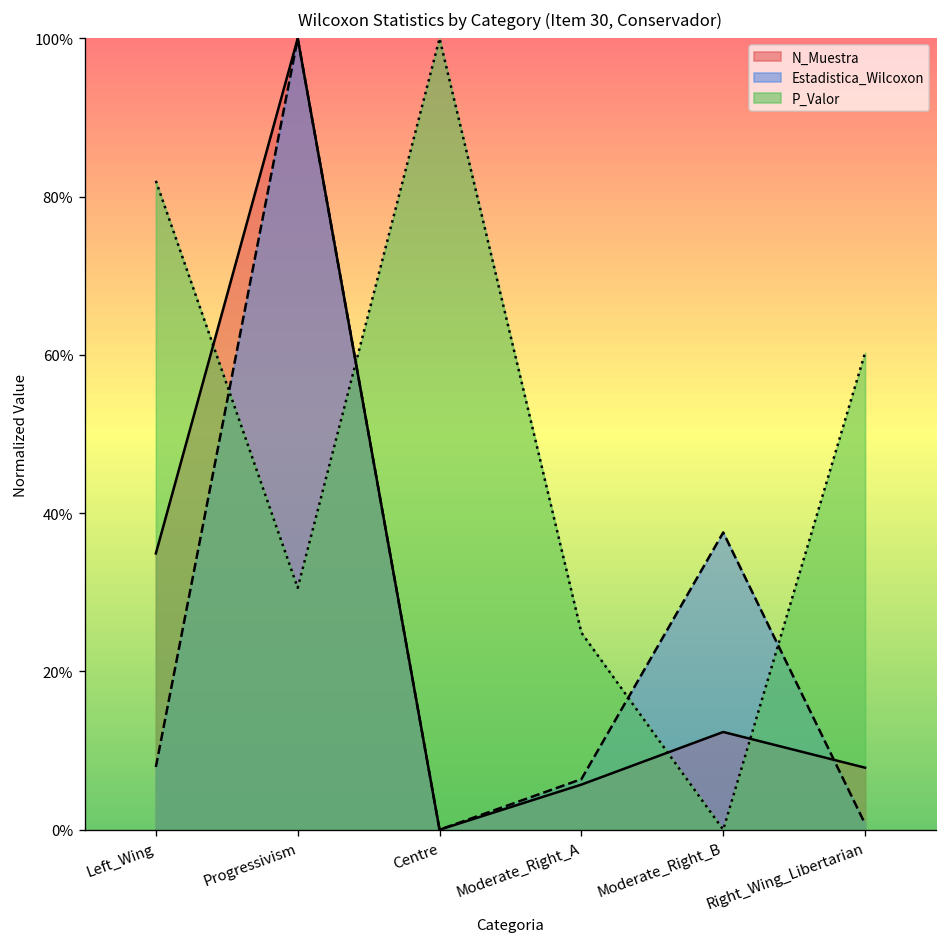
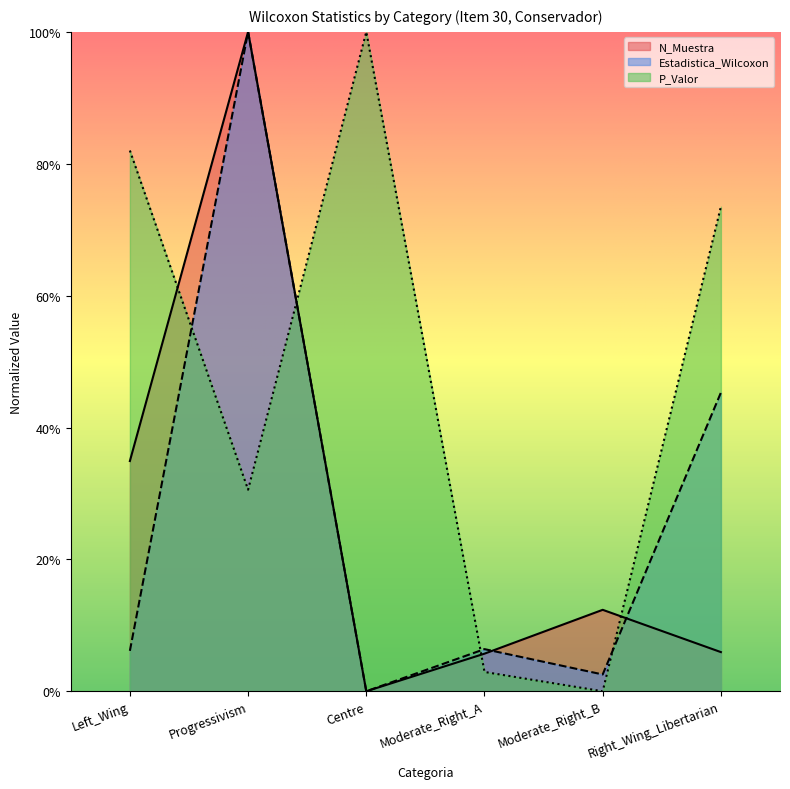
Estadistica_Wilcoxon, Left_Wing: 8% -> 6%
P_Valor, Moderate_Right_A: 25% -> 3%
Estadistica_Wilcoxon, Moderate_Right_B: 38% -> 3%
N_Muestra, Right_Wing_Libertarian: 8% -> 6%
Estadistica_Wilcoxon, Right_Wing_Libertarian: 1% -> 45%
P_Valor, Right_Wing_Libertarian: 60% -> 73%
